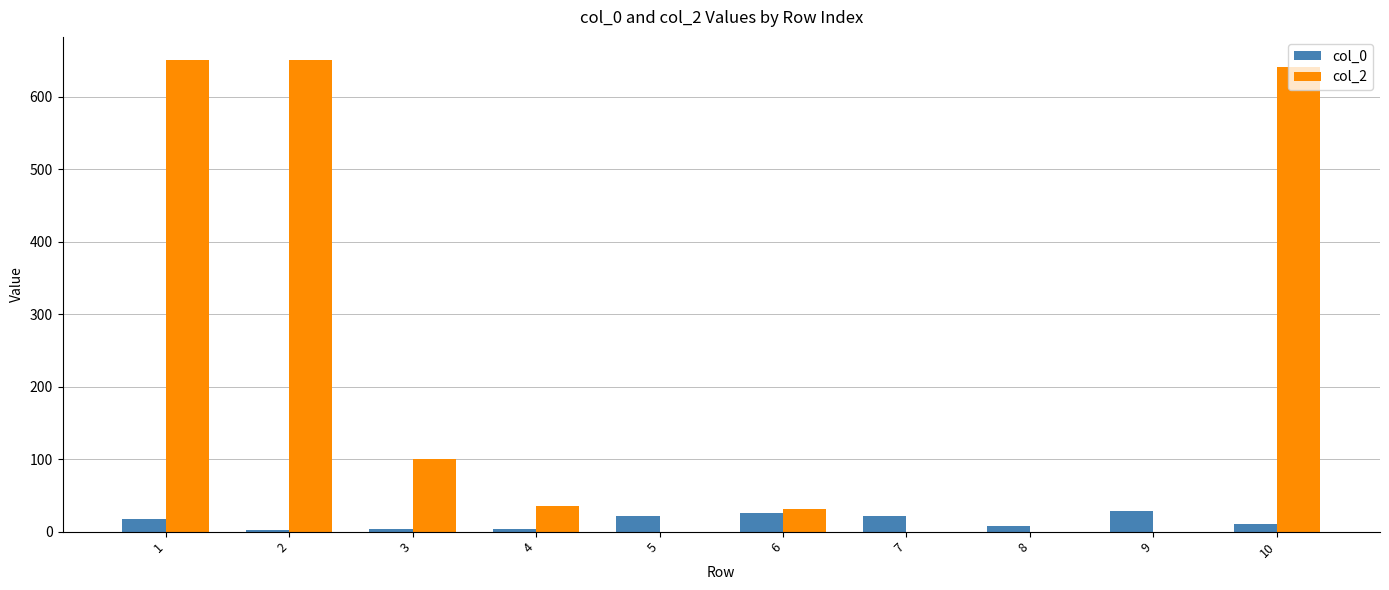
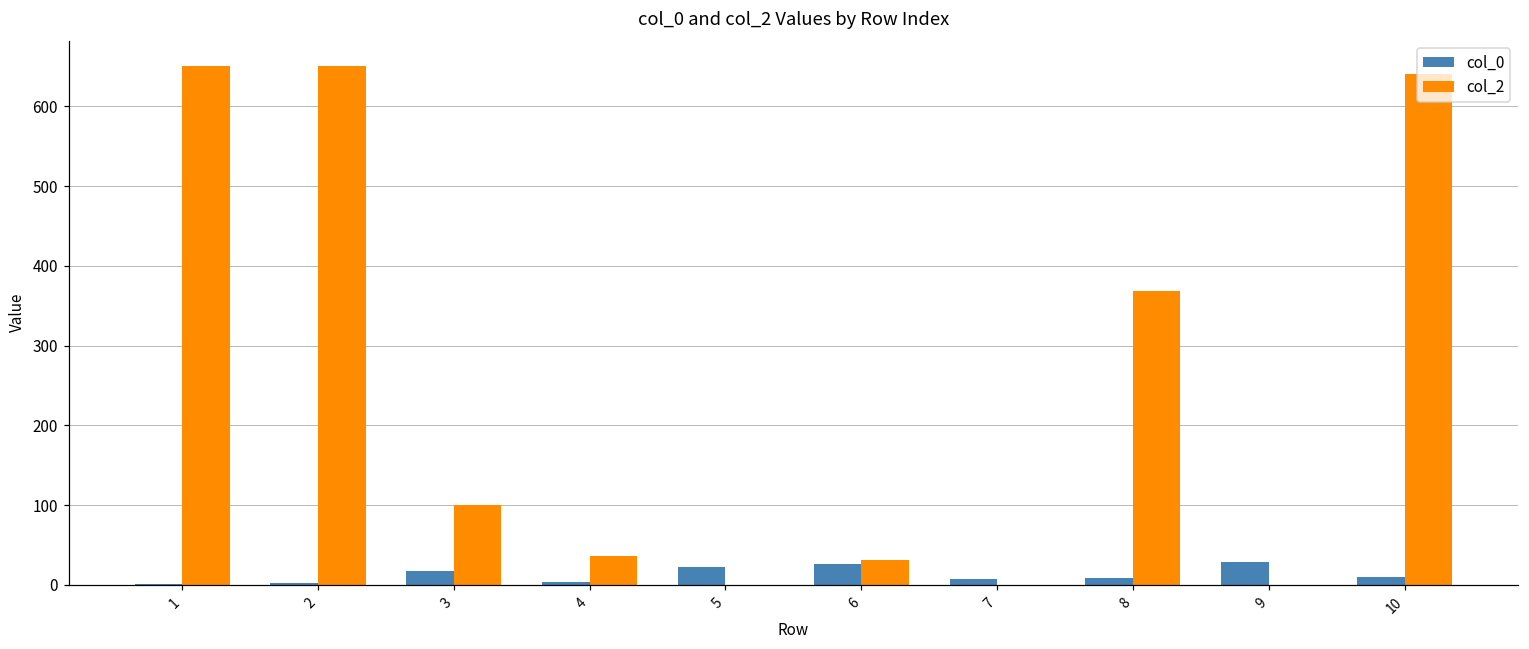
col_0, 1: 20 -> 0
col_0, 3: 0 -> 20
col_0, 7: 20 -> 10
col_2, 8: 0 -> 370
